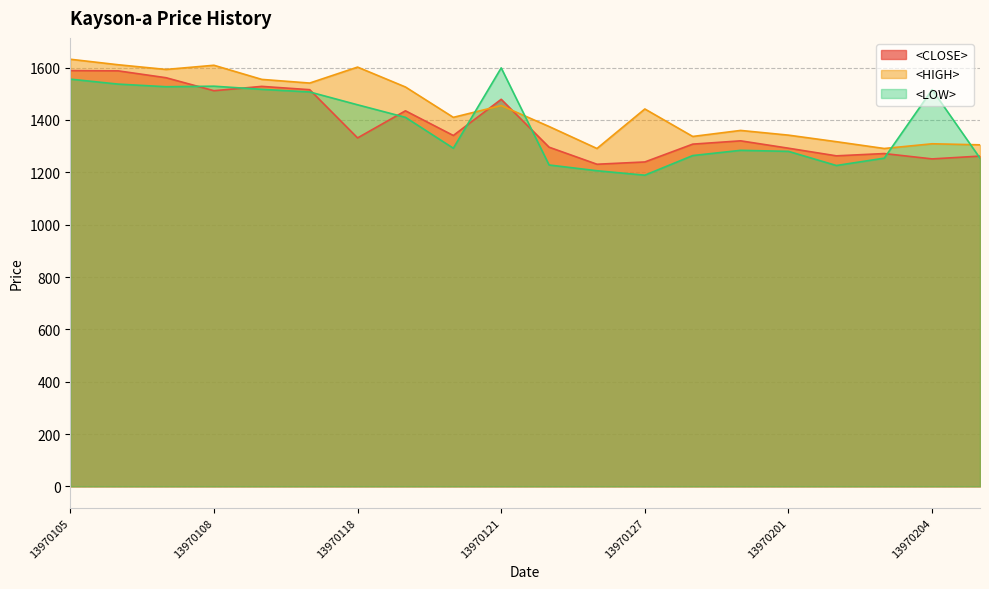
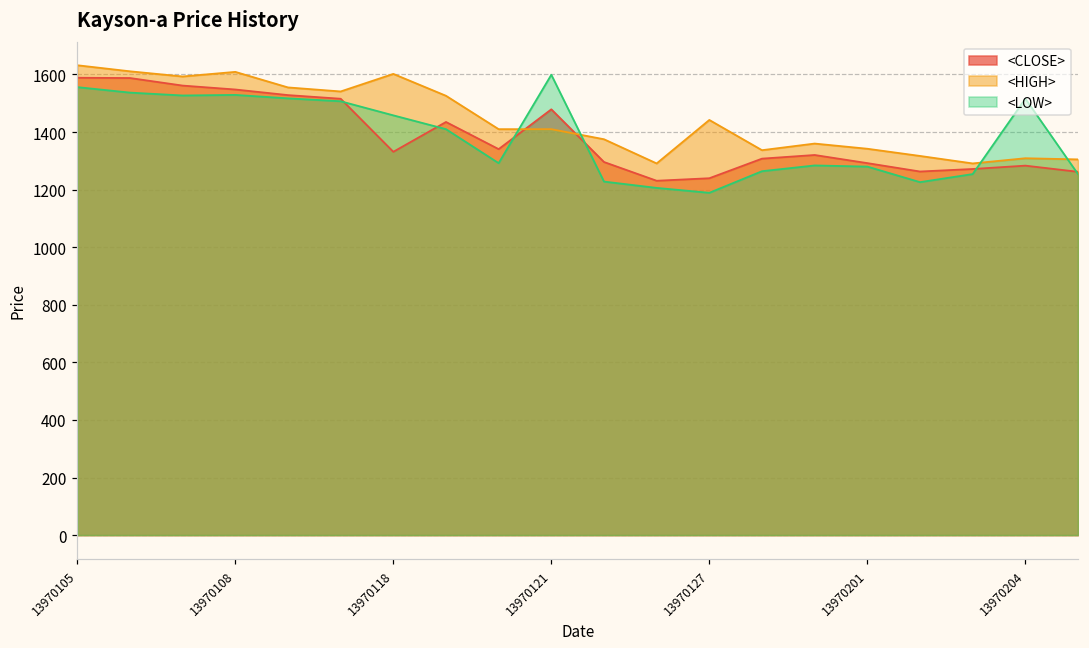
<CLOSE>, 13970108: 1510 -> 1550
<HIGH>, 13970121: 1460 -> 1410
<CLOSE>, 13970204: 1250 -> 1280
